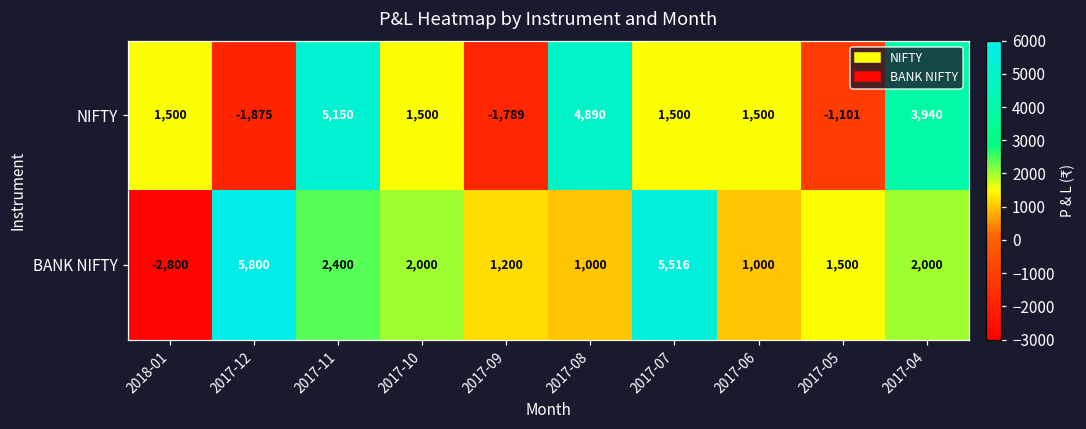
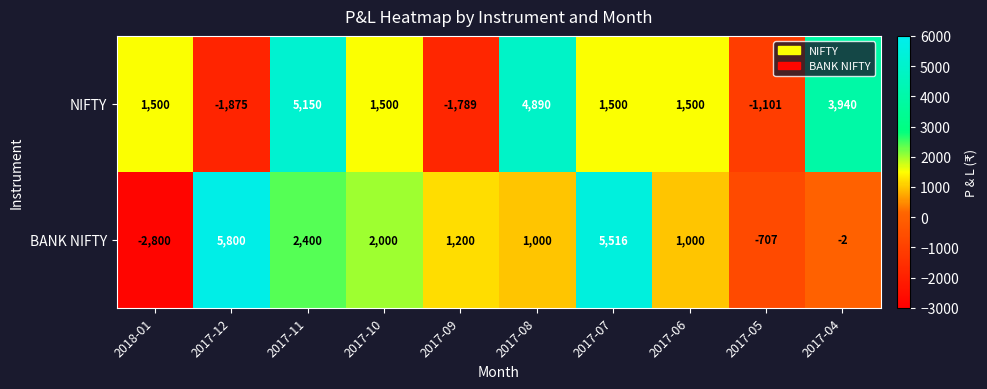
BANK NIFTY, 2017-05: 1,500 -> -707
BANK NIFTY, 2017-04: 2,000 -> -2
